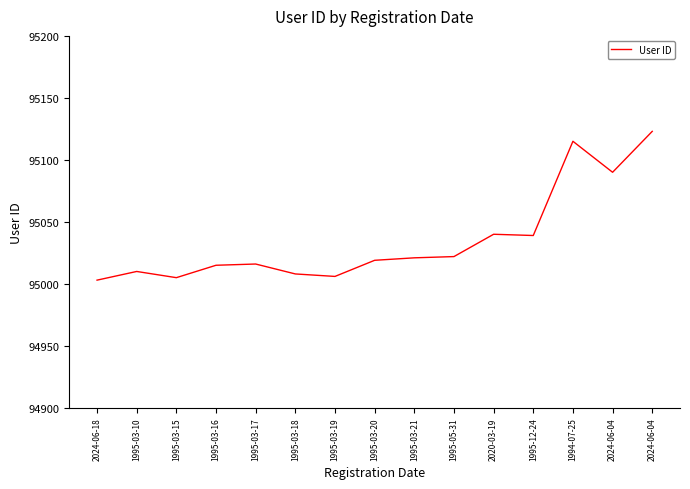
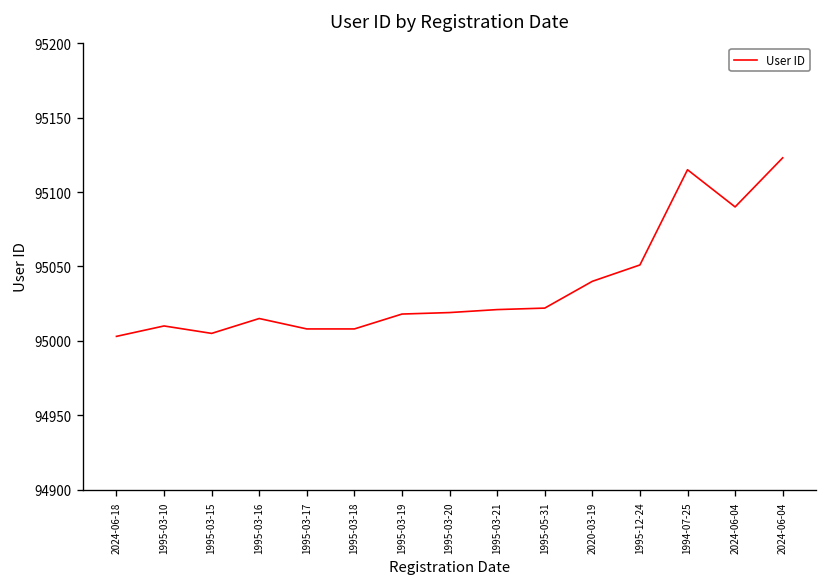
1995-03-17: 95016 -> 95008
1995-03-19: 95006 -> 95018
1995-12-24: 95039 -> 95051
